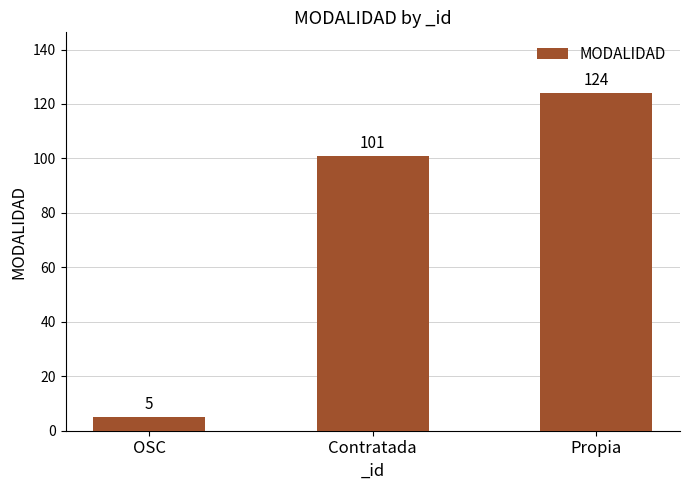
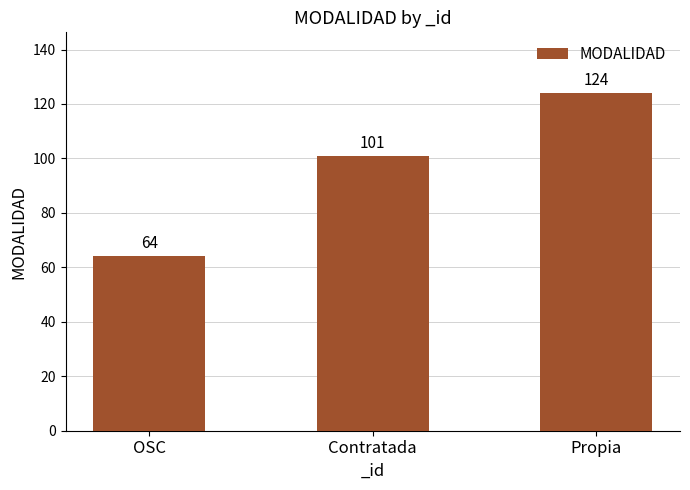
OSC: 5 -> 64
